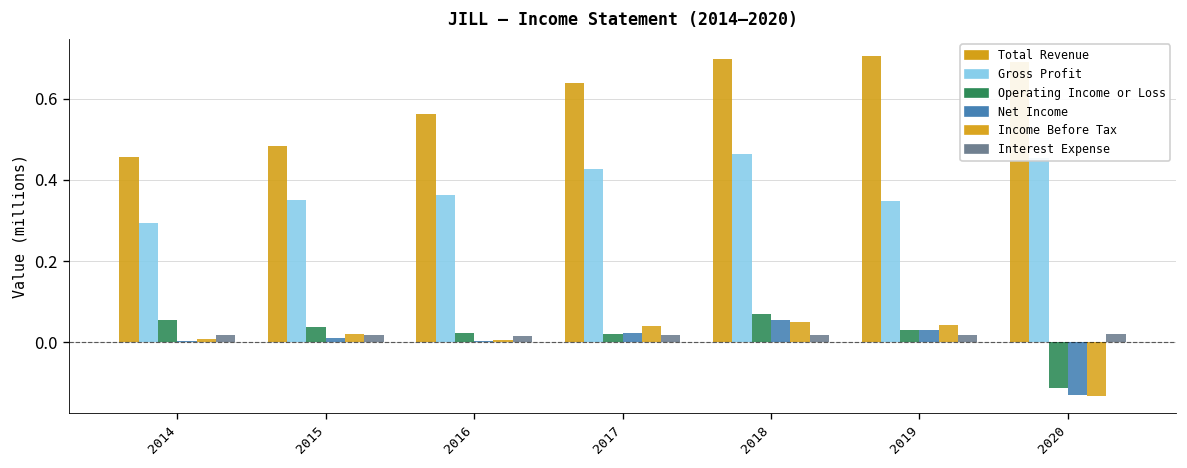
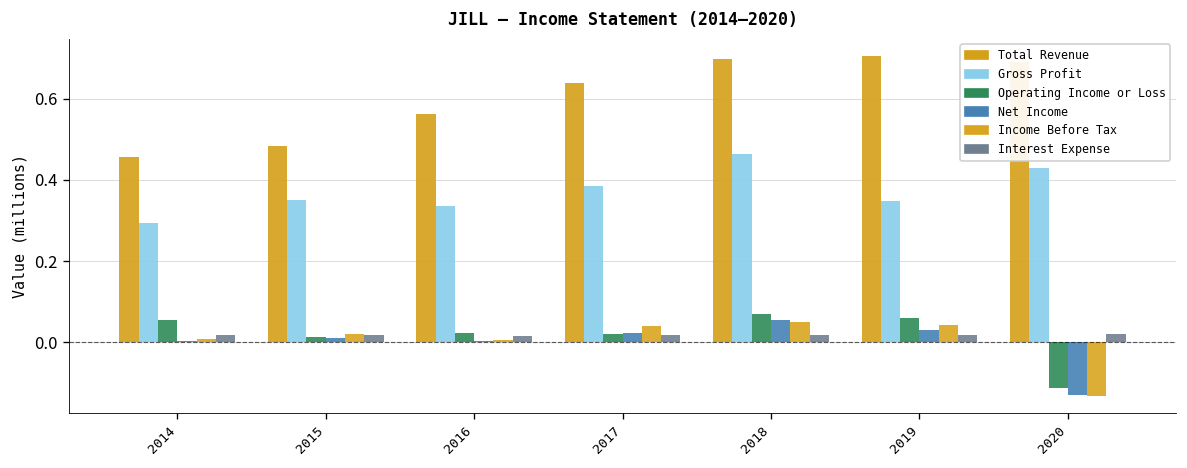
Operating Income or Loss, 2015: 0.04 -> 0.01
Gross Profit, 2016: 0.36 -> 0.34
Gross Profit, 2017: 0.43 -> 0.39
Operating Income or Loss, 2019: 0.03 -> 0.06
Gross Profit, 2020: 0.45 -> 0.43
